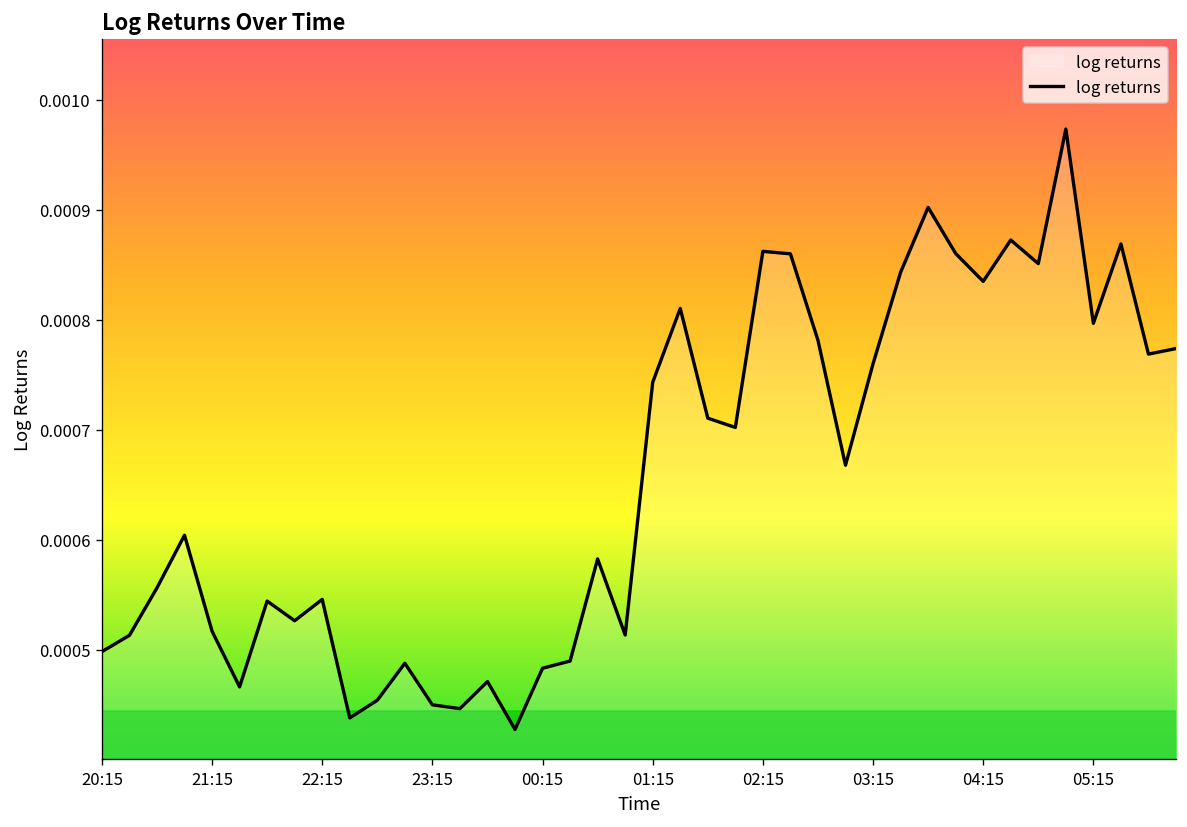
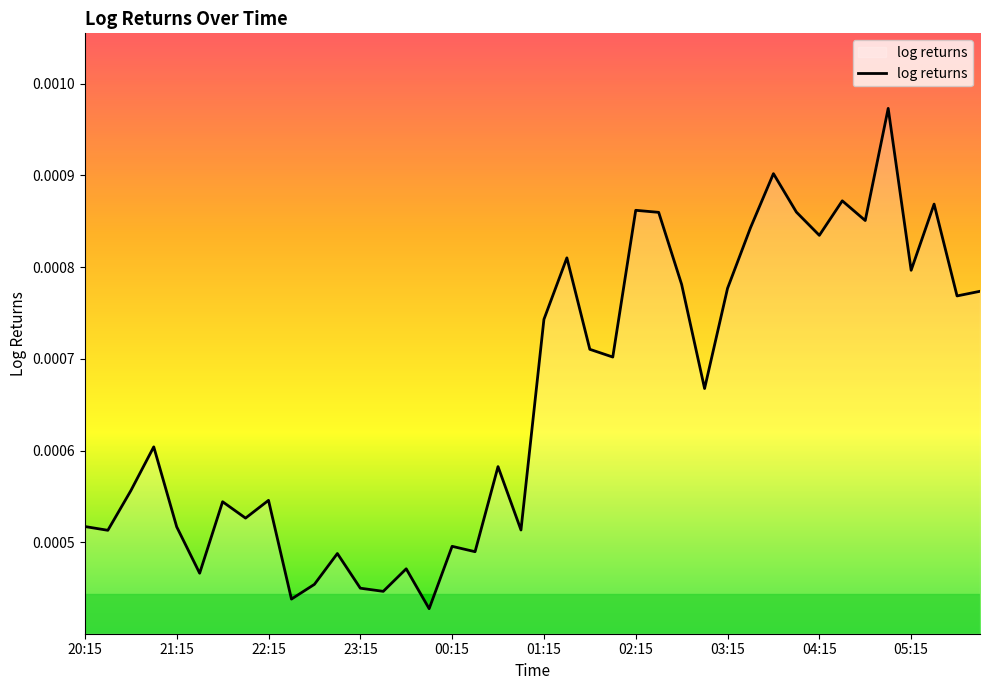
20:15: 0.00050 -> 0.00052
00:15: 0.00048 -> 0.00050
03:15: 0.00076 -> 0.00078
